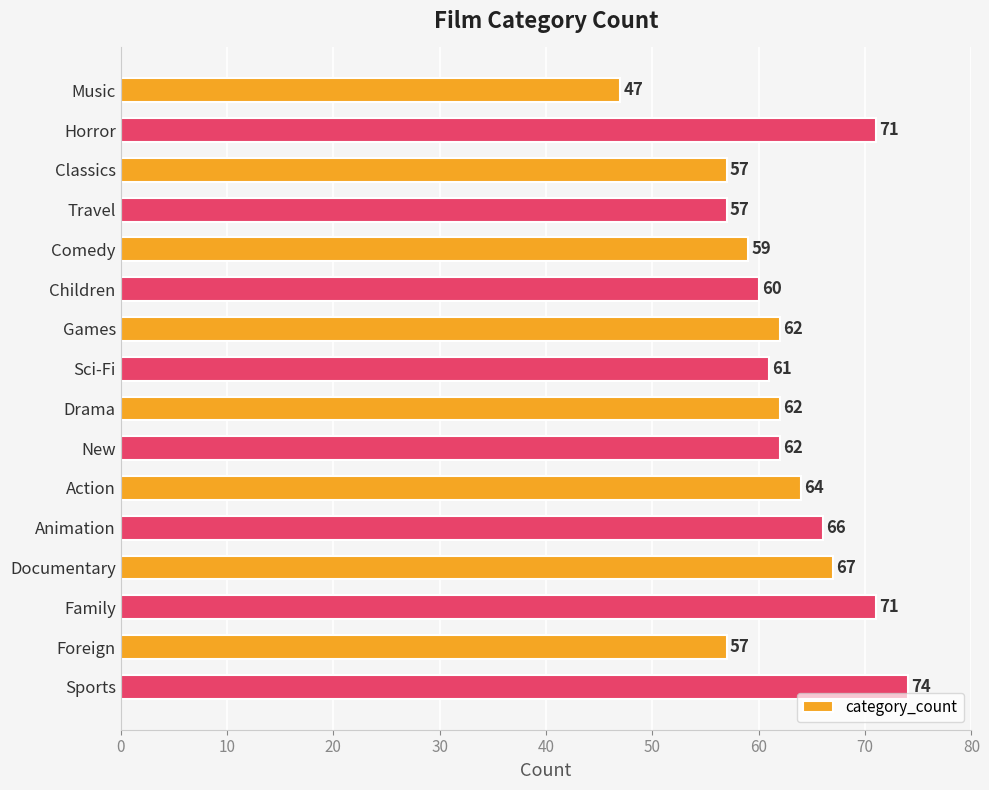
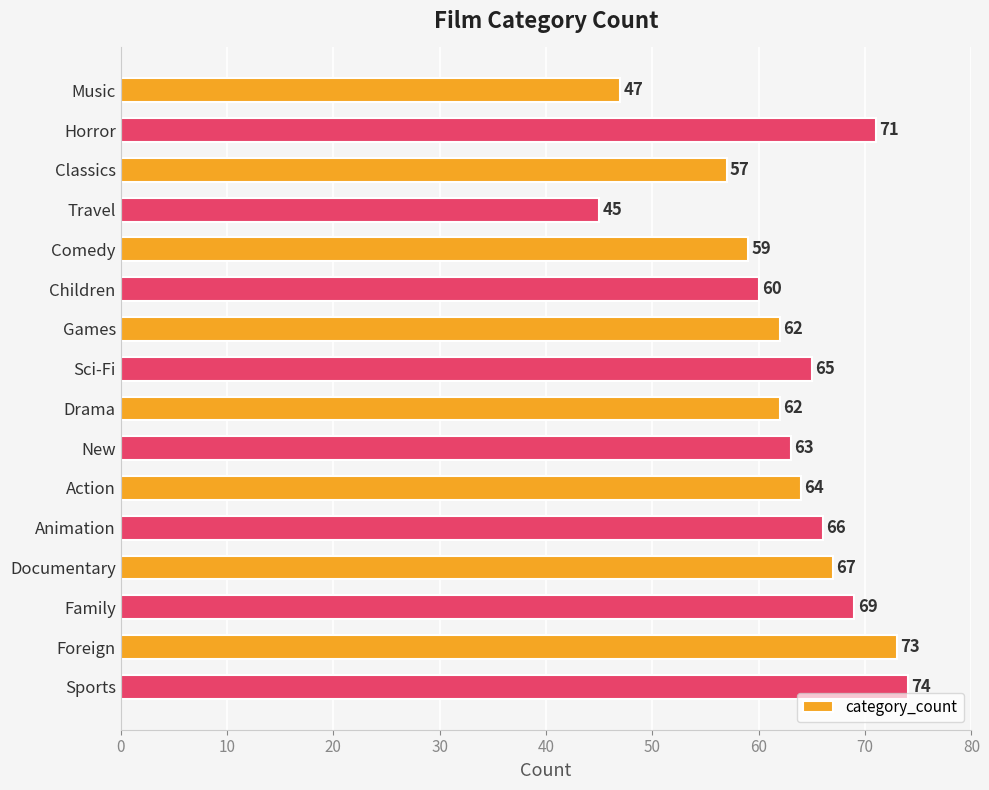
Travel: 57 -> 45
Sci-Fi: 61 -> 65
New: 62 -> 63
Family: 71 -> 69
Foreign: 57 -> 73
